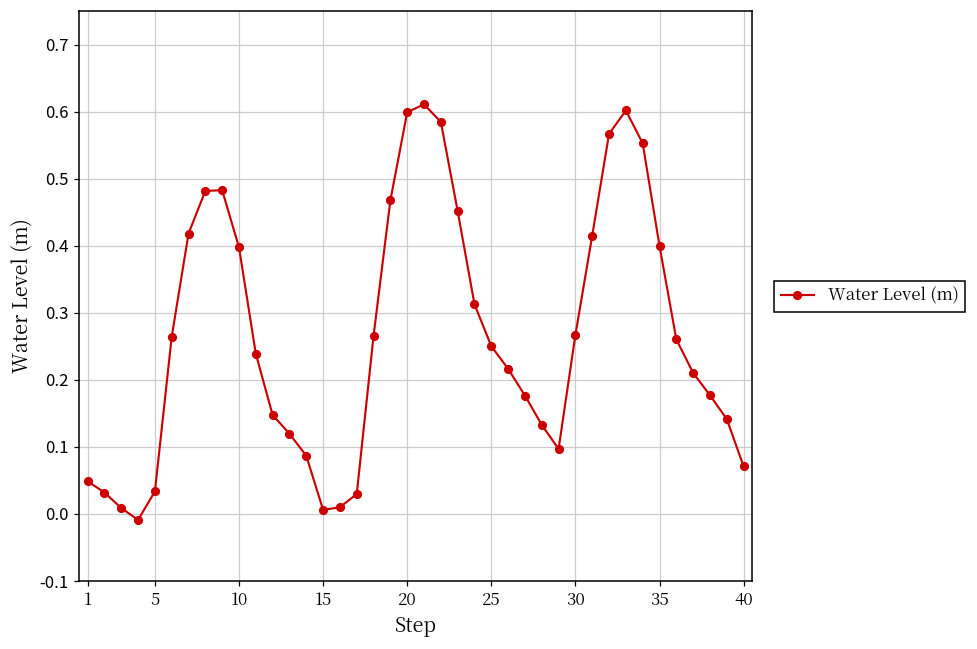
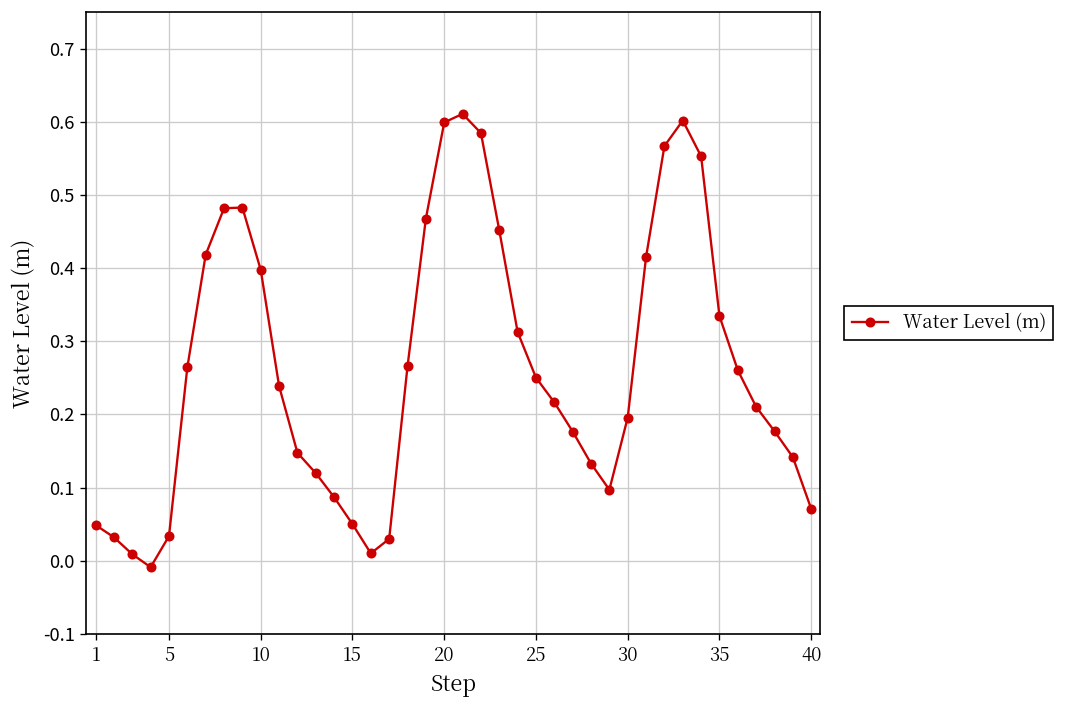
15: 0.01 -> 0.05
30: 0.27 -> 0.20
35: 0.40 -> 0.33
